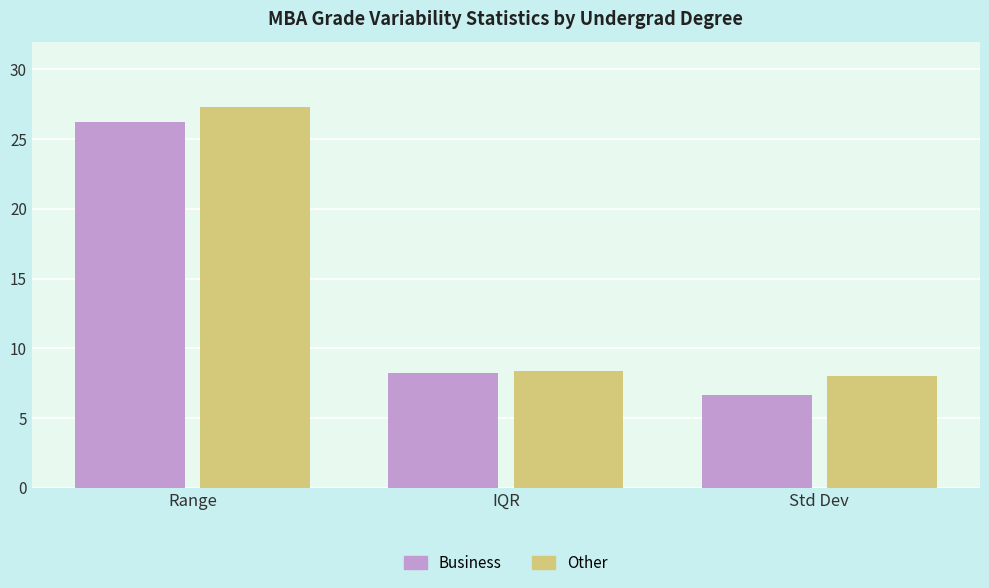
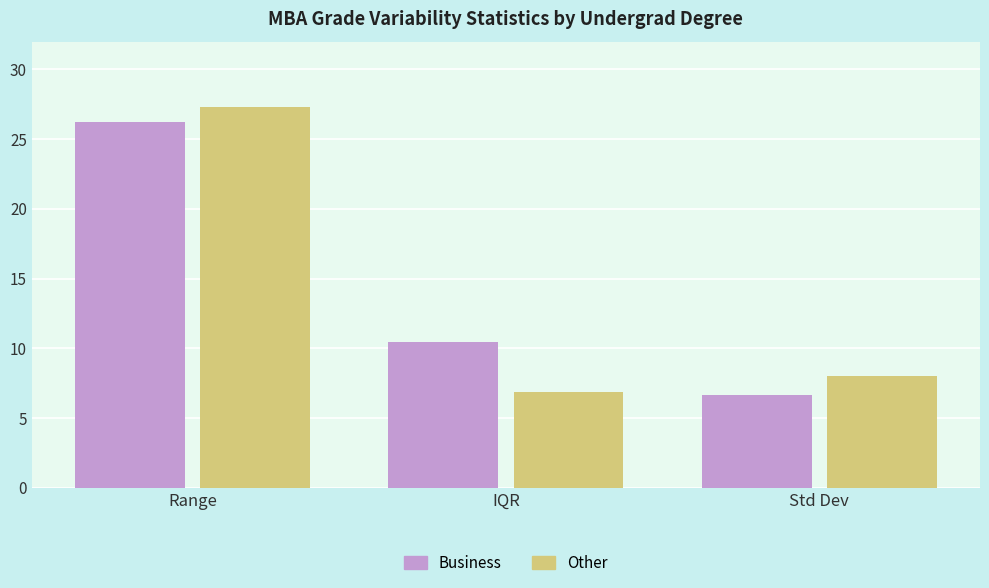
Business, IQR: 8.2 -> 10.4
Other, IQR: 8.4 -> 6.9
